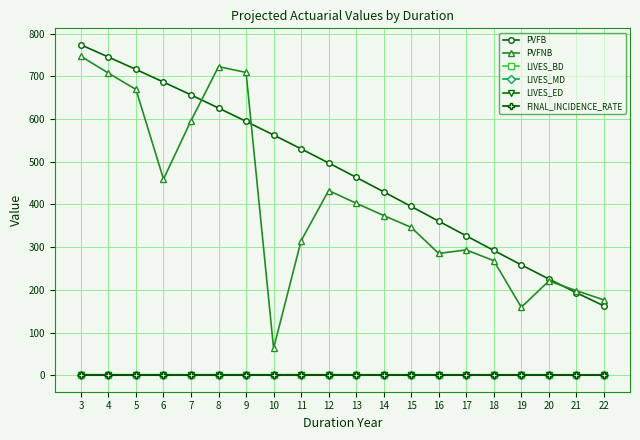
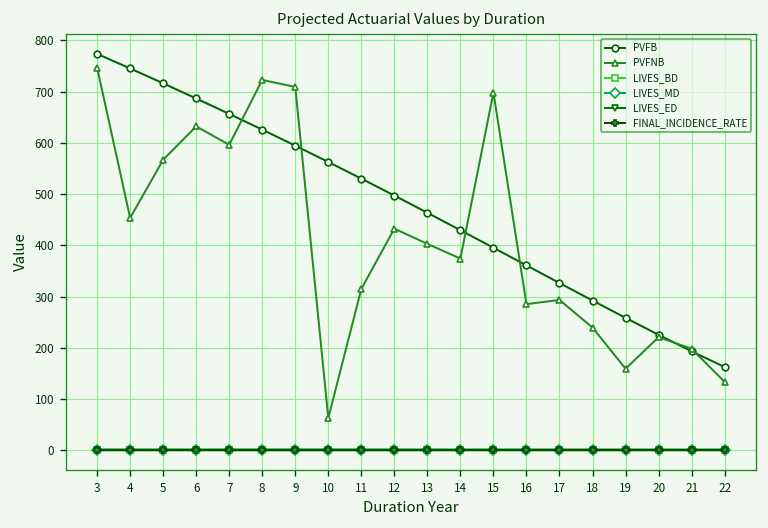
PVFNB, 4: 710 -> 450
PVFNB, 5: 670 -> 570
PVFNB, 6: 460 -> 630
PVFNB, 15: 350 -> 700
PVFNB, 18: 270 -> 240
PVFNB, 22: 180 -> 130
